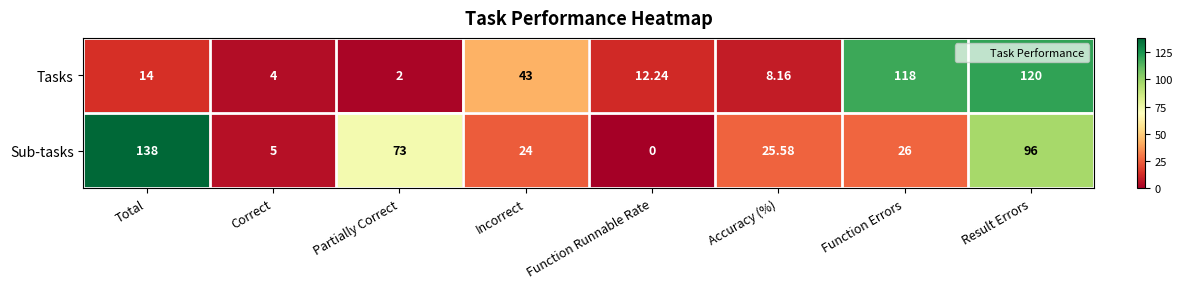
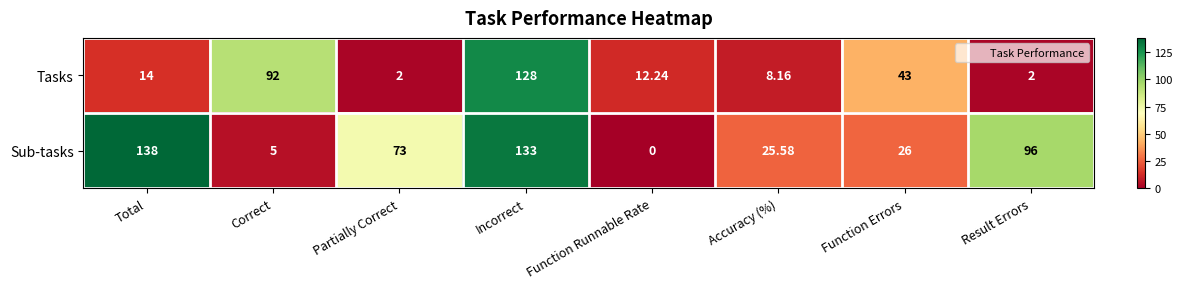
Tasks, Correct: 4 -> 92
Tasks, Incorrect: 43 -> 128
Tasks, Function Errors: 118 -> 43
Tasks, Result Errors: 120 -> 2
Sub-tasks, Incorrect: 24 -> 133
